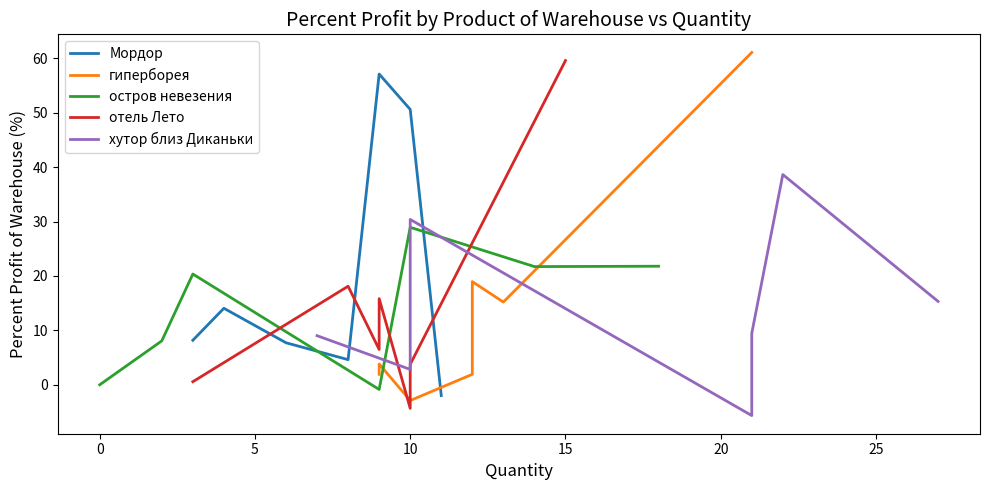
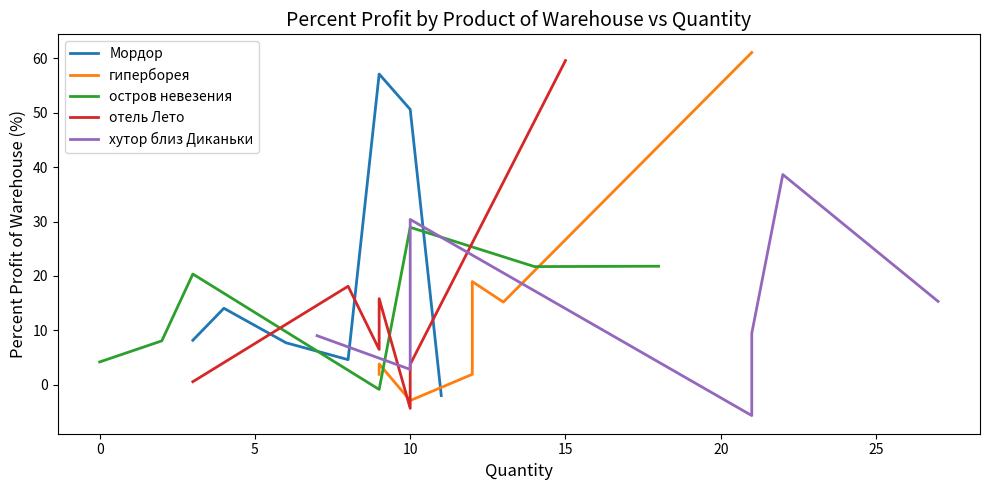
остров невезения, 0: 0 -> 4
